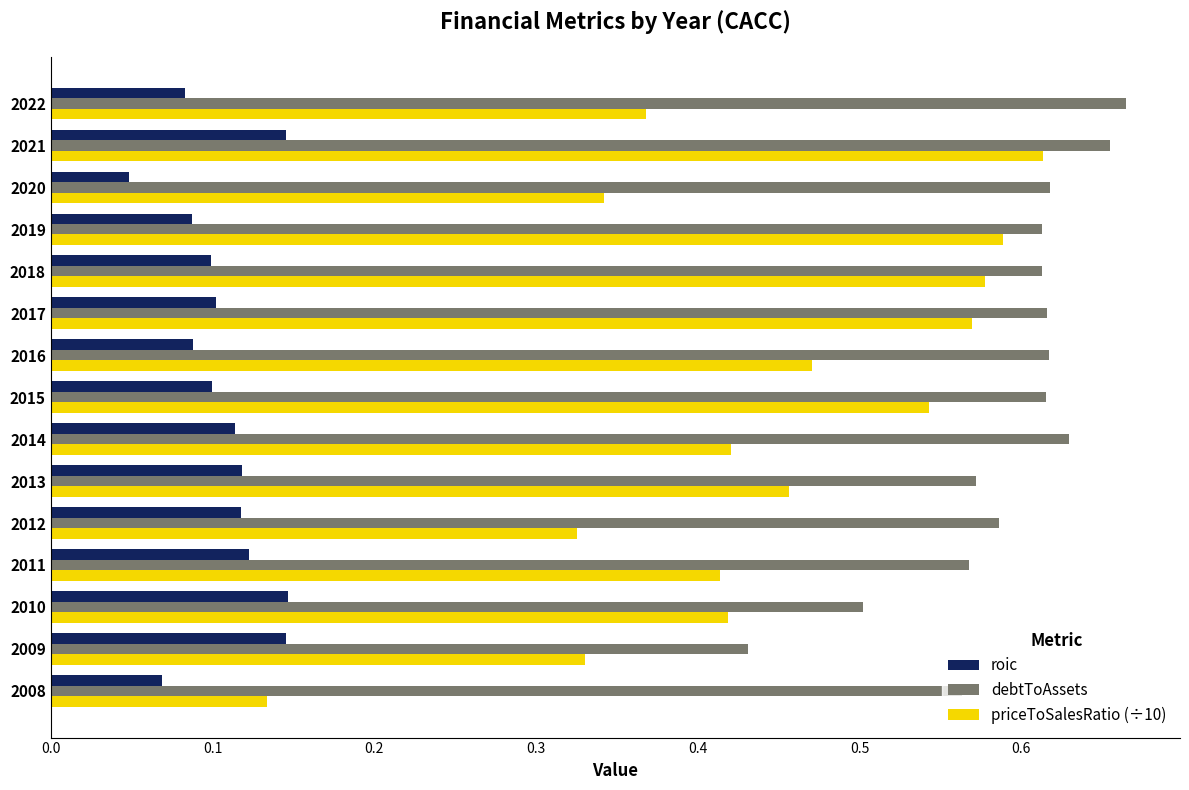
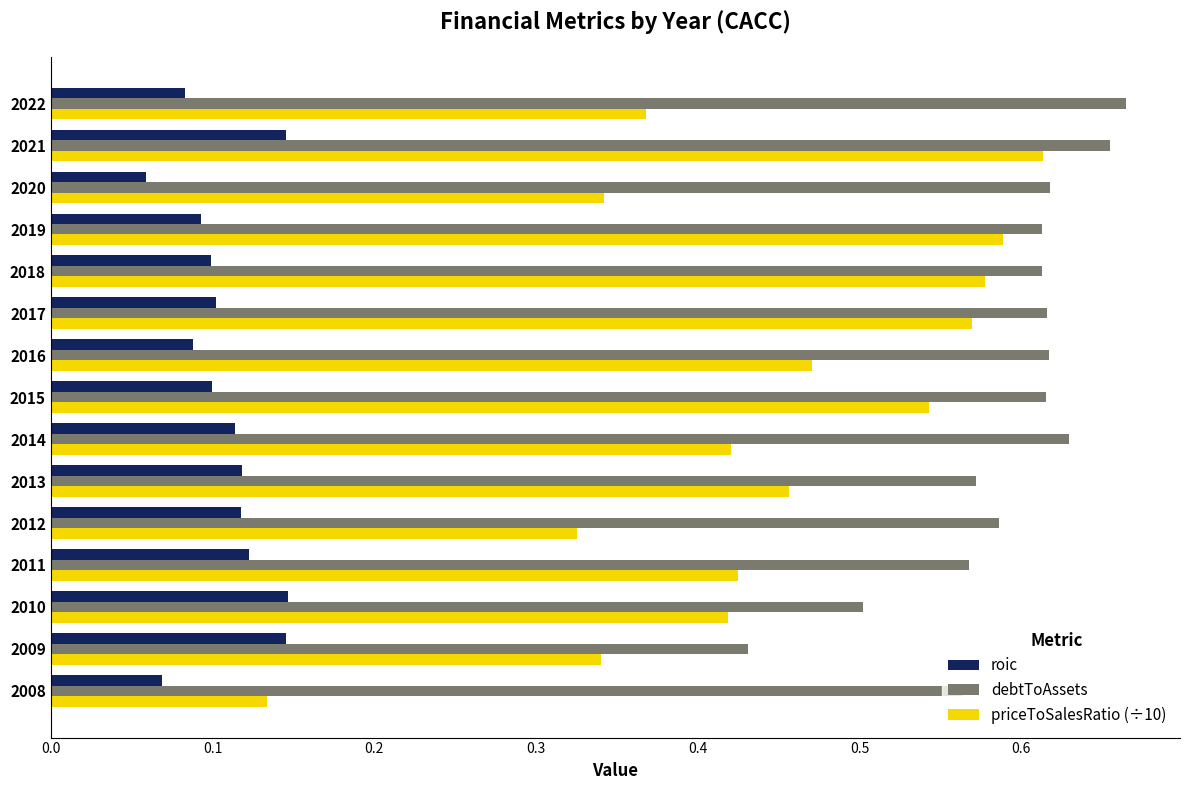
roic, 2020: 0.048 -> 0.059
roic, 2019: 0.087 -> 0.093
priceToSalesRatio (÷10), 2011: 0.413 -> 0.425
priceToSalesRatio (÷10), 2009: 0.330 -> 0.340
